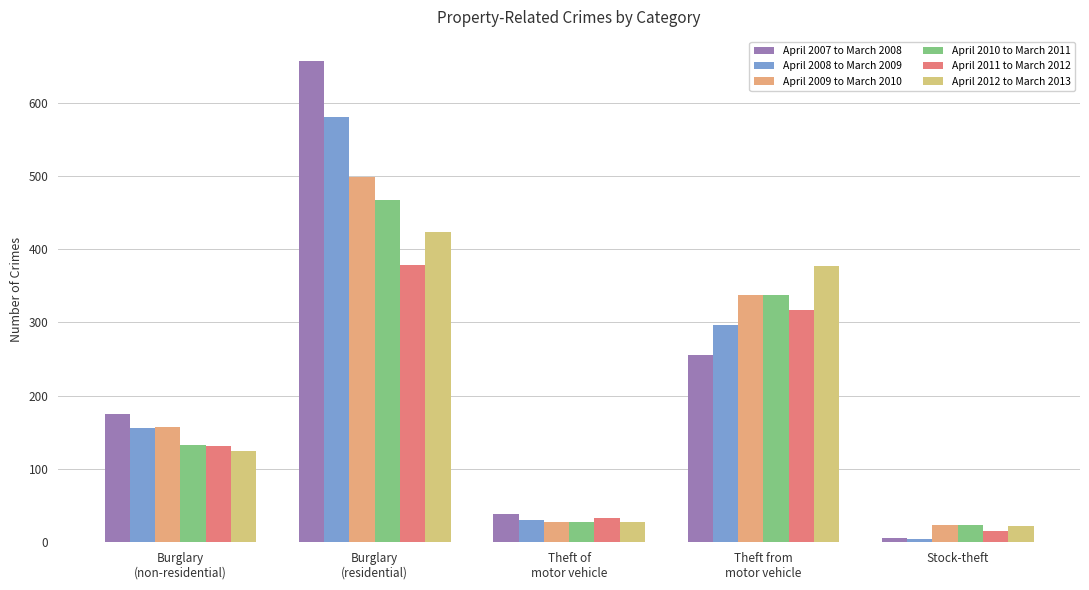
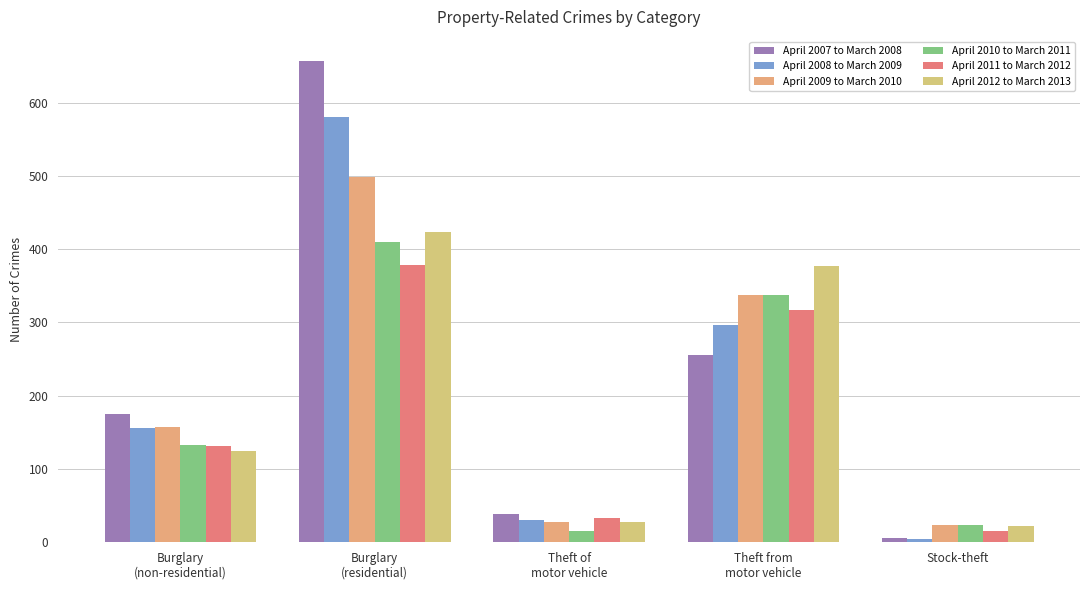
April 2010 to March 2011, Burglary (residential): 470 -> 410
April 2010 to March 2011, Theft of motor vehicle: 30 -> 20
